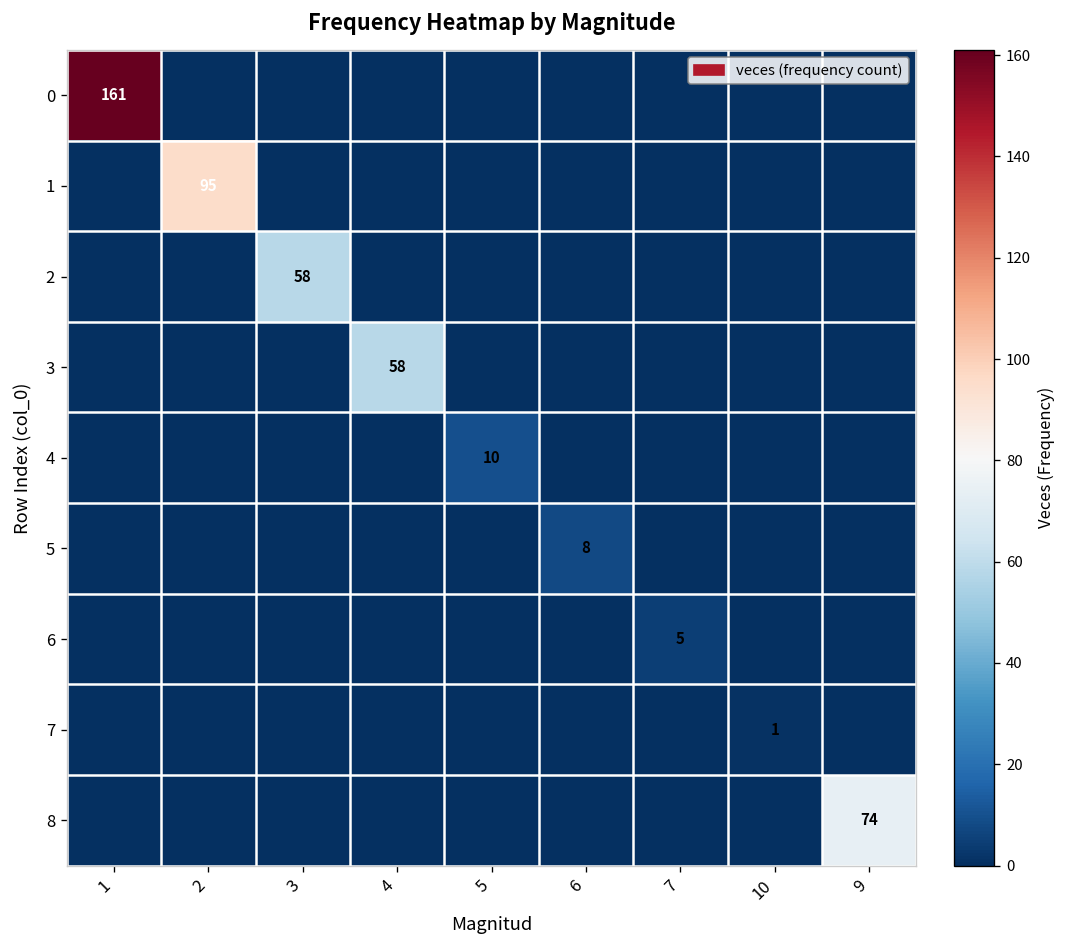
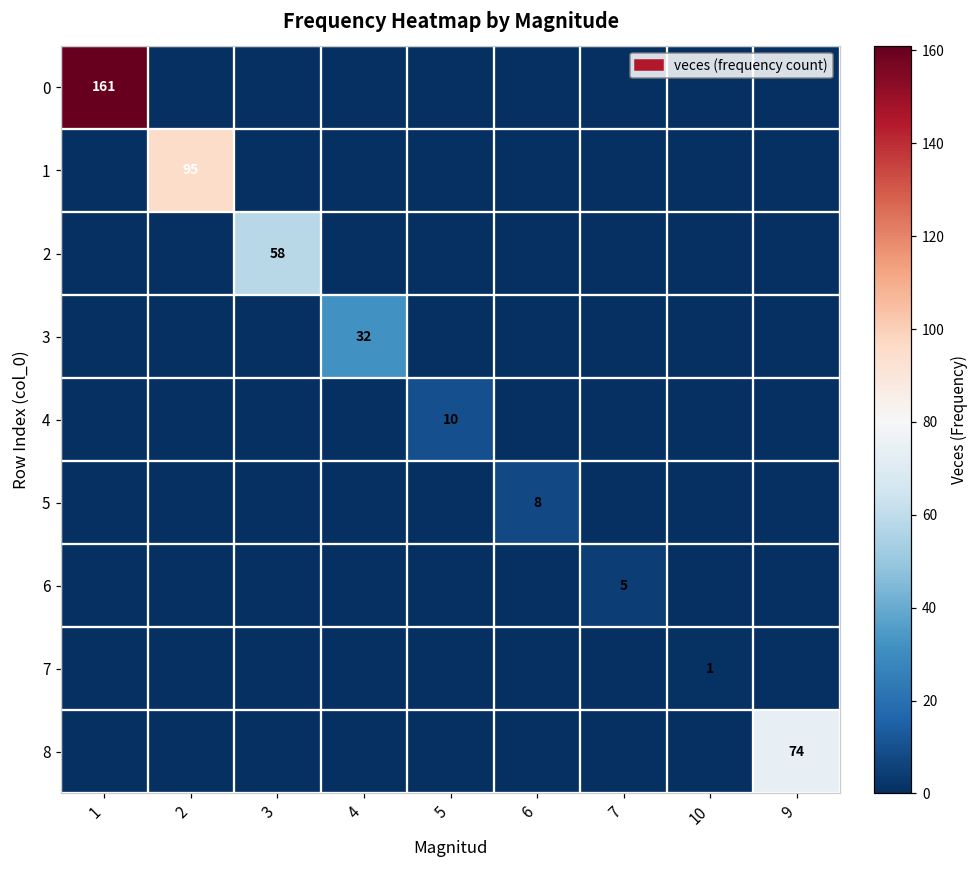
3, 4: 58 -> 32
